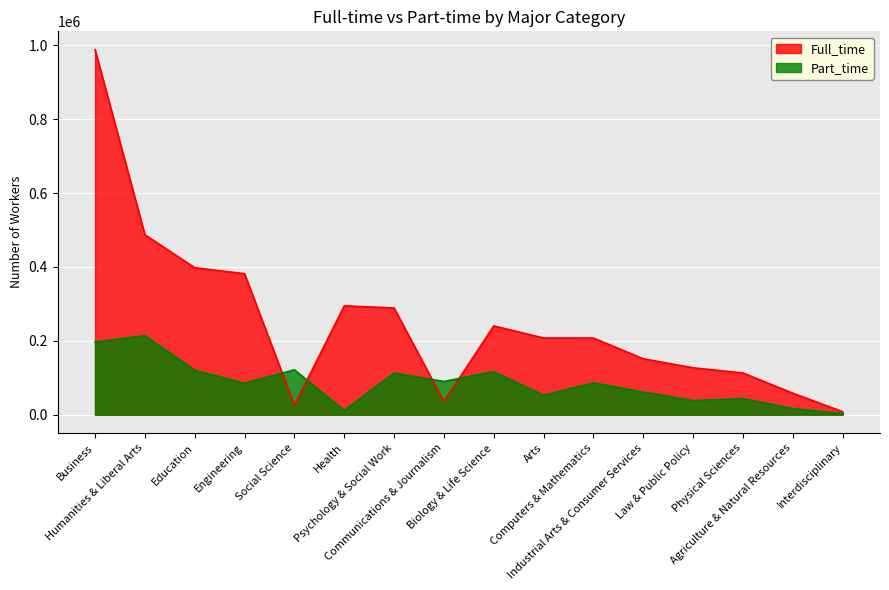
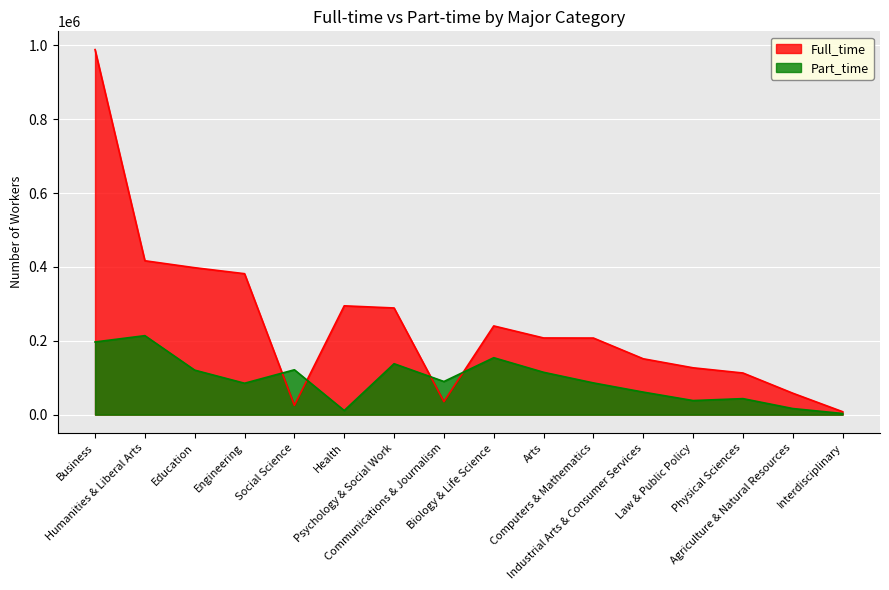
Full_time, Humanities & Liberal Arts: 490000 -> 420000
Part_time, Psychology & Social Work: 110000 -> 140000
Part_time, Biology & Life Science: 120000 -> 150000
Part_time, Arts: 50000 -> 110000
